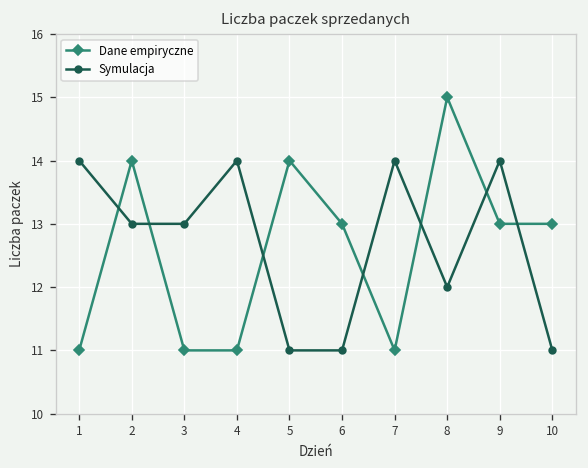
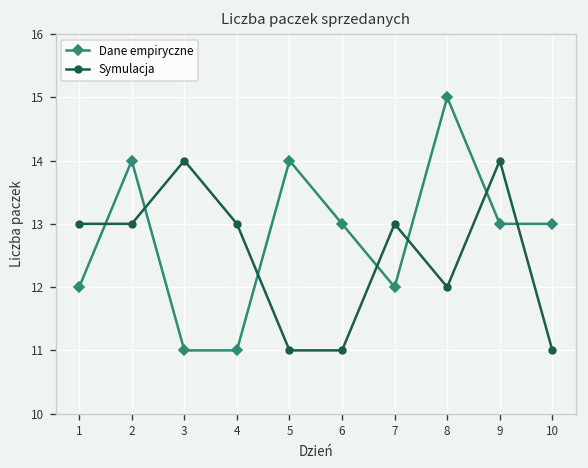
Dane empiryczne, 1: 11 -> 12
Symulacja, 1: 14 -> 13
Symulacja, 3: 13 -> 14
Symulacja, 4: 14 -> 13
Dane empiryczne, 7: 11 -> 12
Symulacja, 7: 14 -> 13
